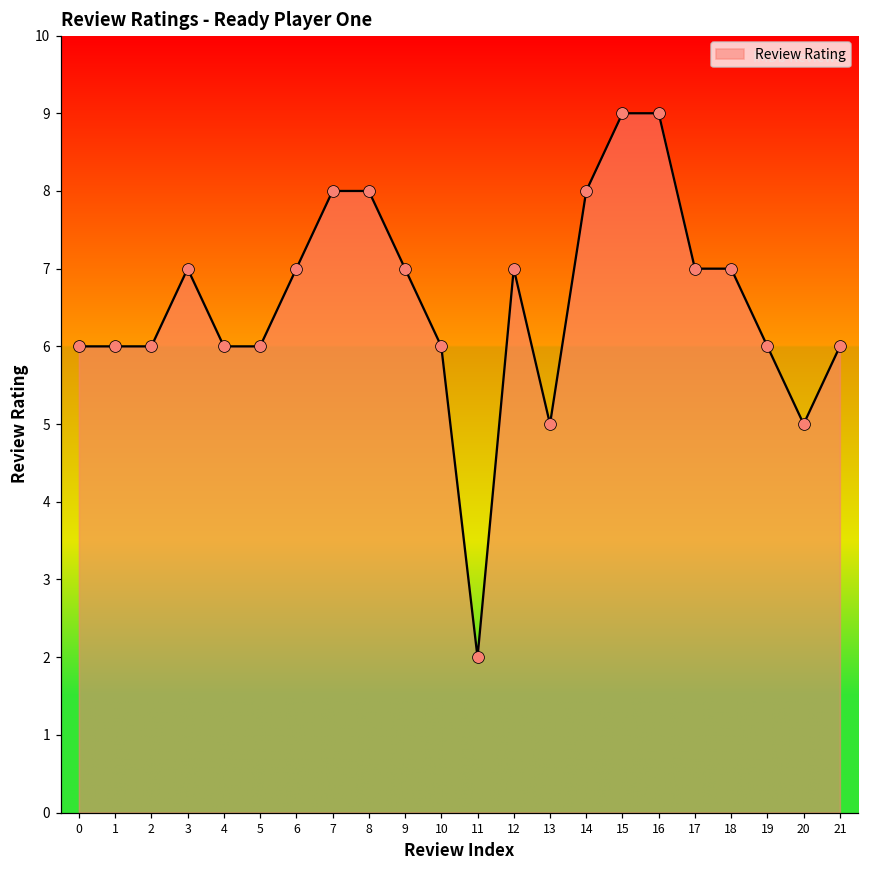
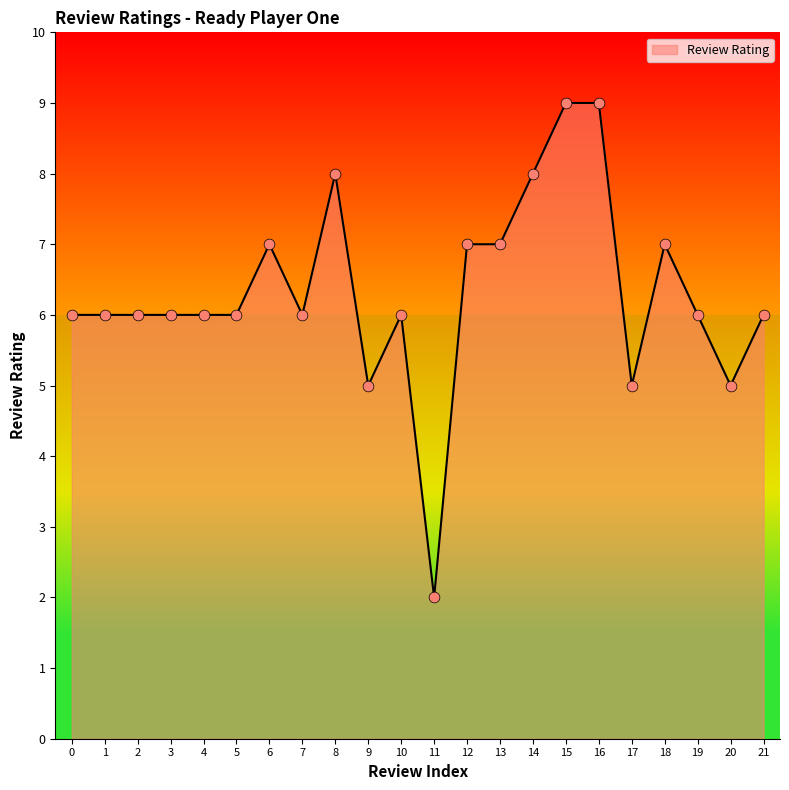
3: 7 -> 6
7: 8 -> 6
9: 7 -> 5
13: 5 -> 7
17: 7 -> 5
